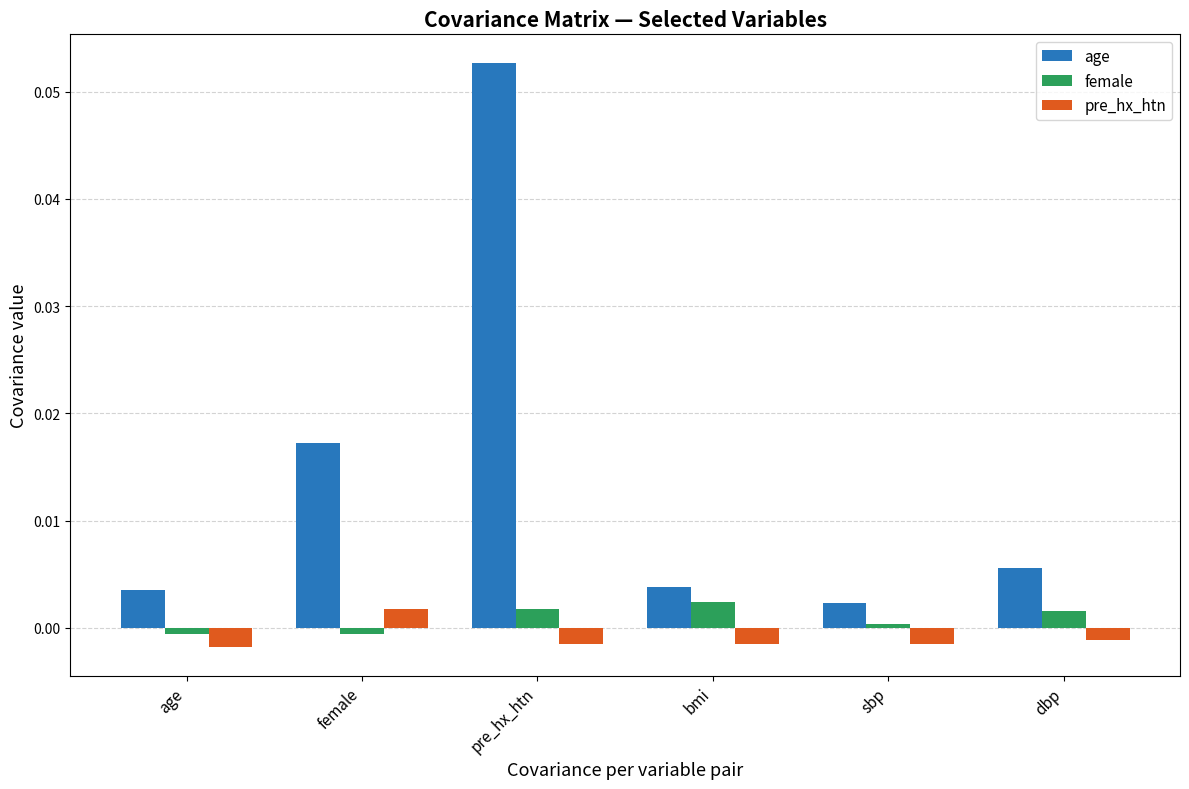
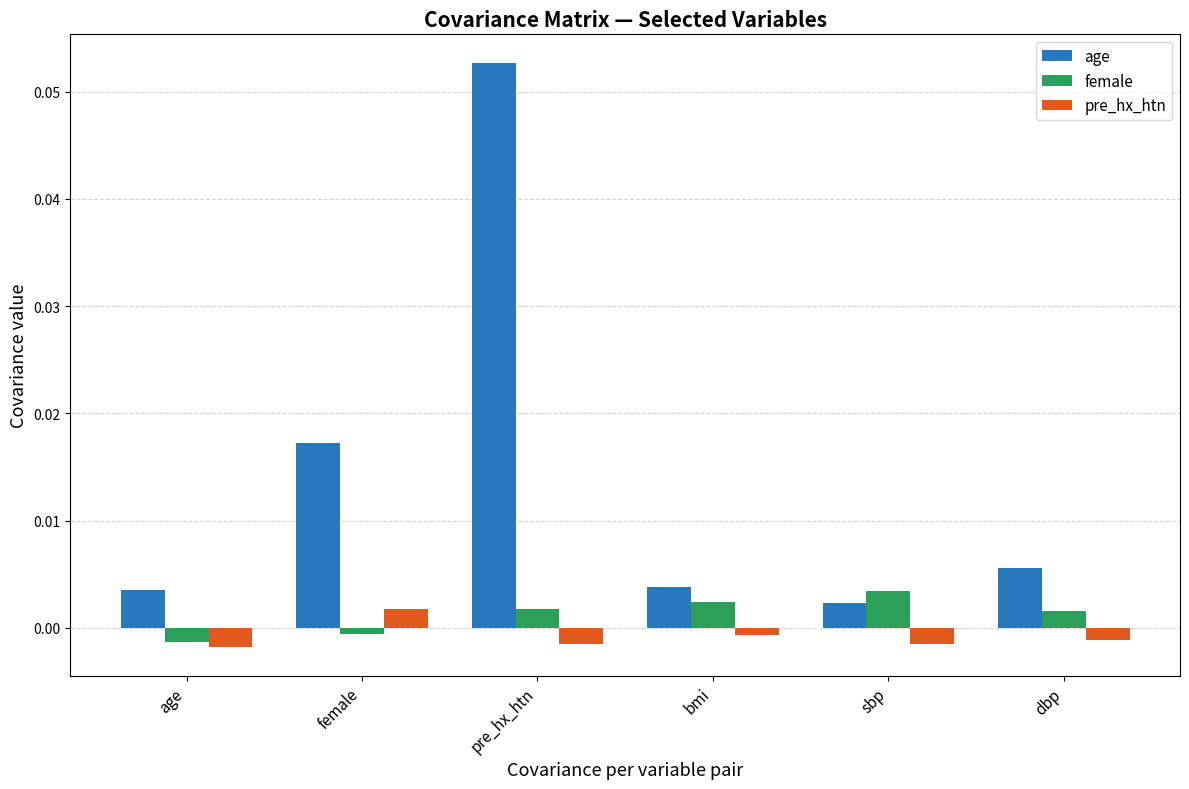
female, age: -0.0005 -> -0.0014
pre_hx_htn, bmi: -0.0015 -> -0.0007
female, sbp: 0.0003 -> 0.0035
